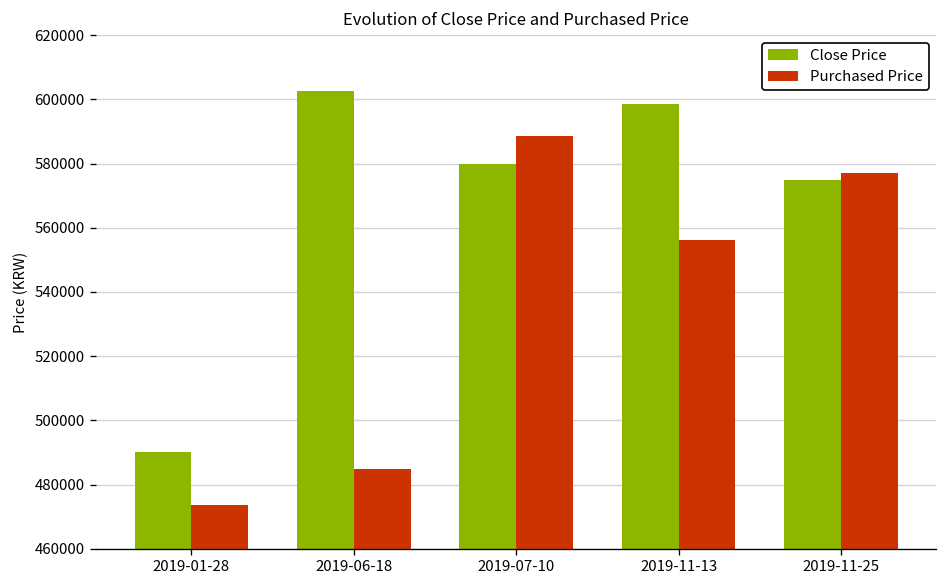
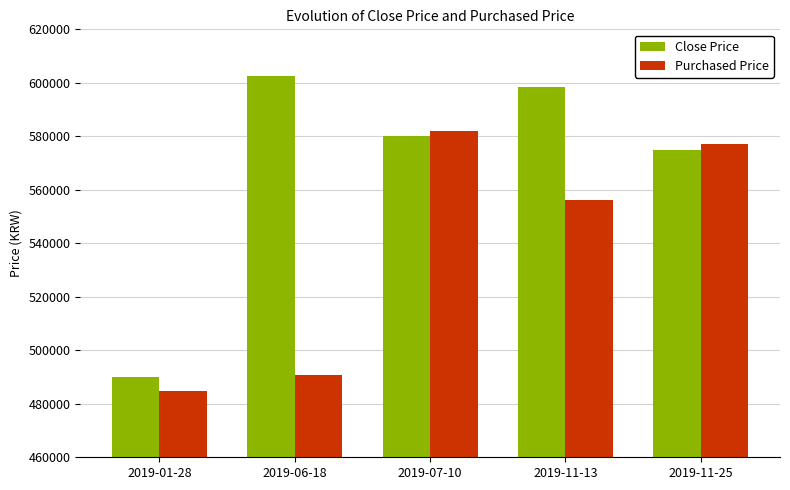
Purchased Price, 2019-01-28: 474000 -> 485000
Purchased Price, 2019-06-18: 485000 -> 491000
Purchased Price, 2019-07-10: 589000 -> 582000
